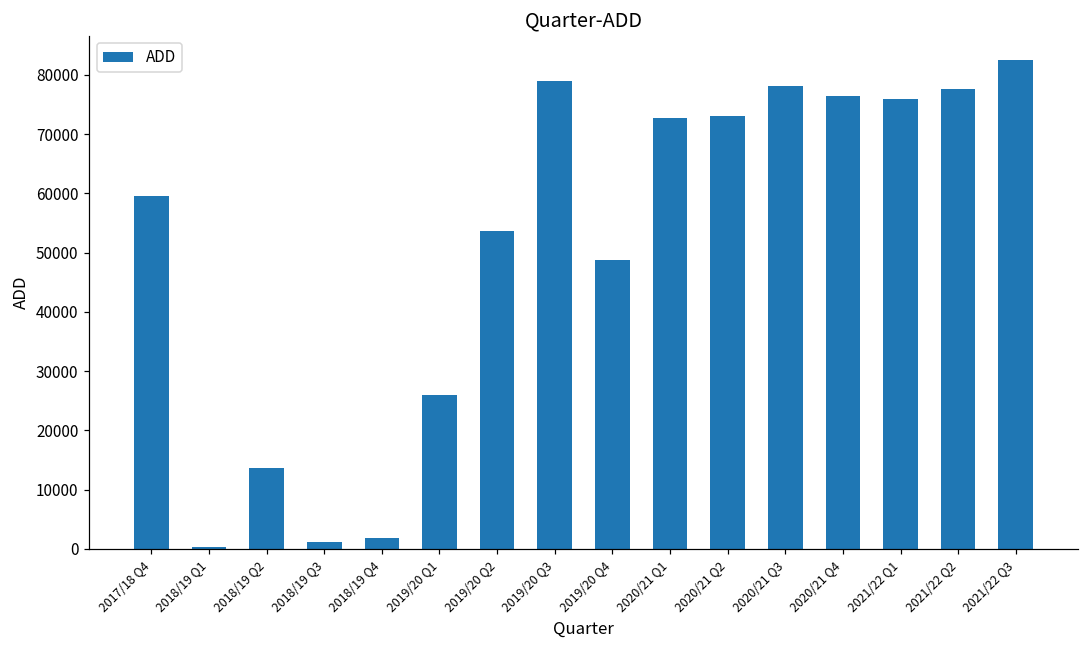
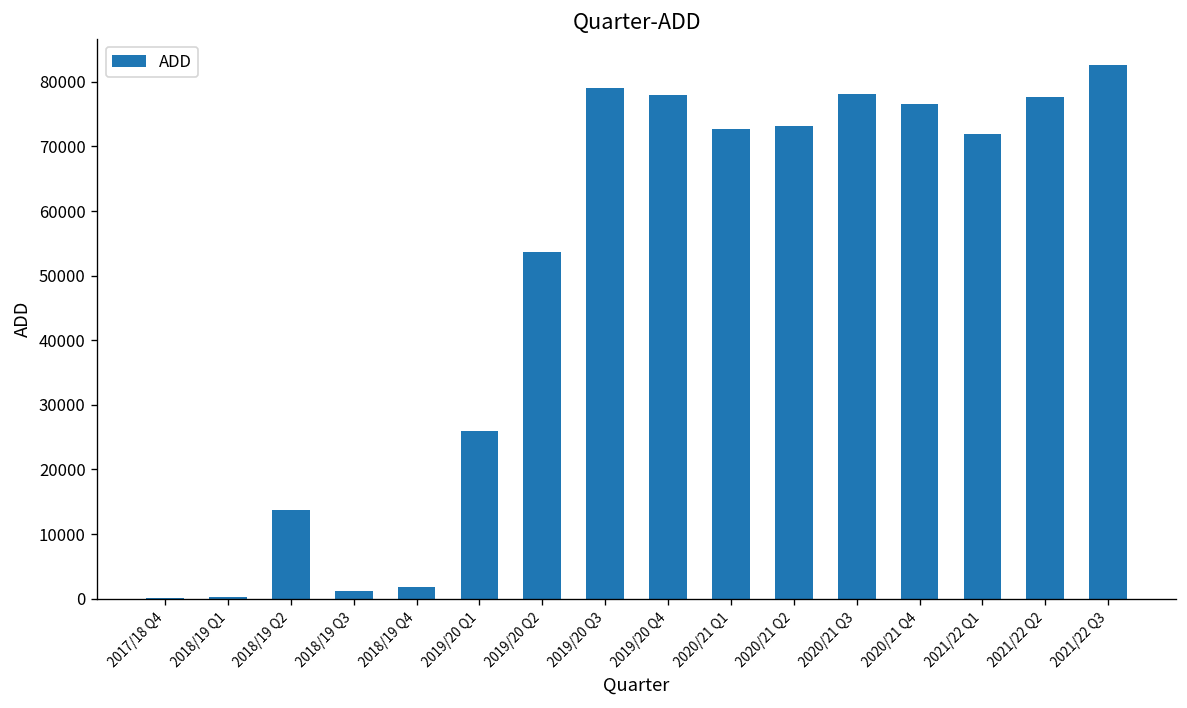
2017/18 Q4: 60000 -> 0
2019/20 Q4: 49000 -> 78000
2021/22 Q1: 76000 -> 72000
